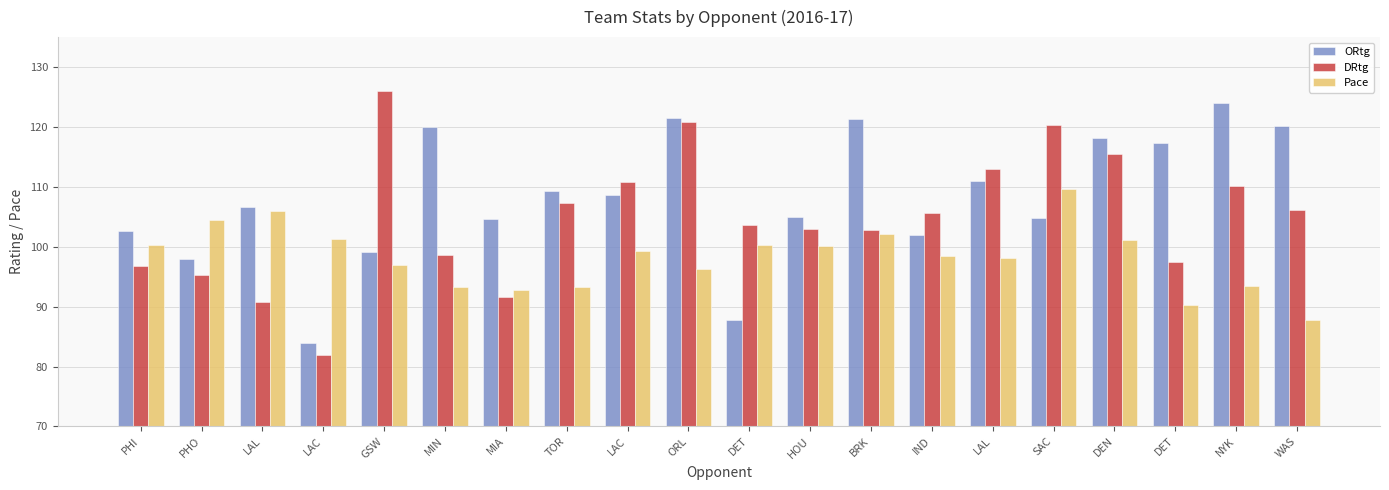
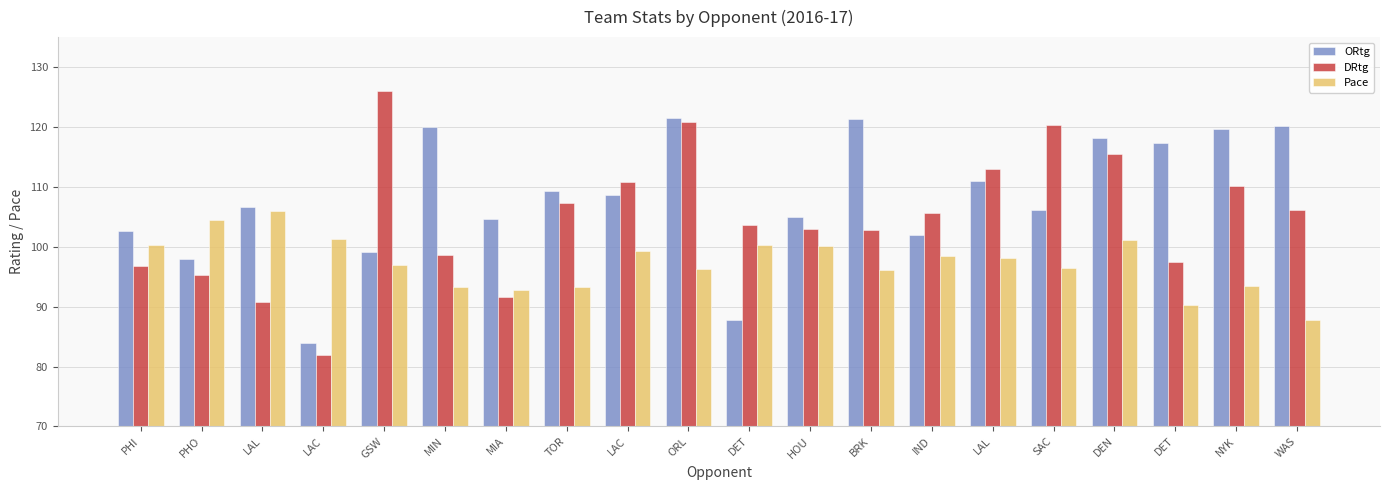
Pace, BRK: 102 -> 96
ORtg, SAC: 105 -> 106
Pace, SAC: 110 -> 96
ORtg, NYK: 124 -> 120
